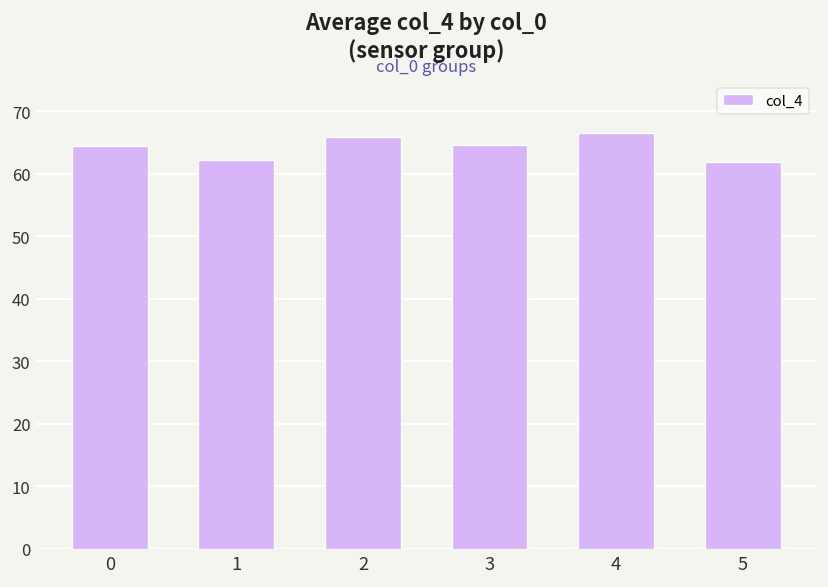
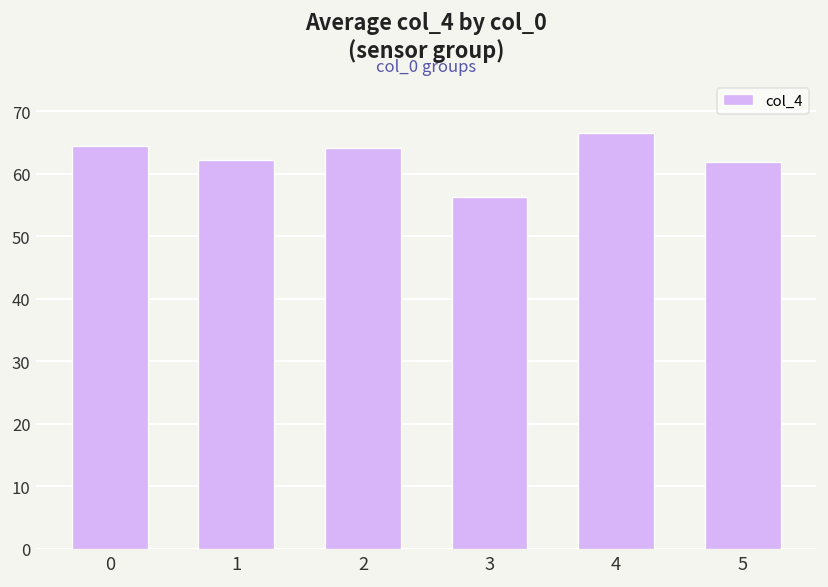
2: 66 -> 64
3: 65 -> 56
